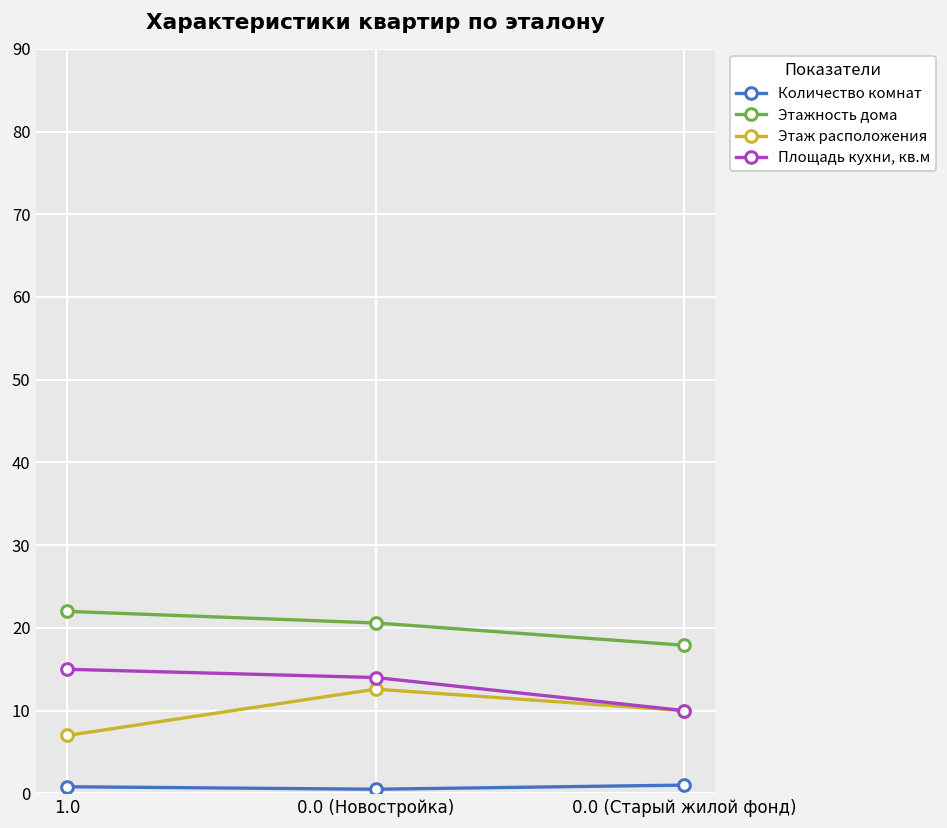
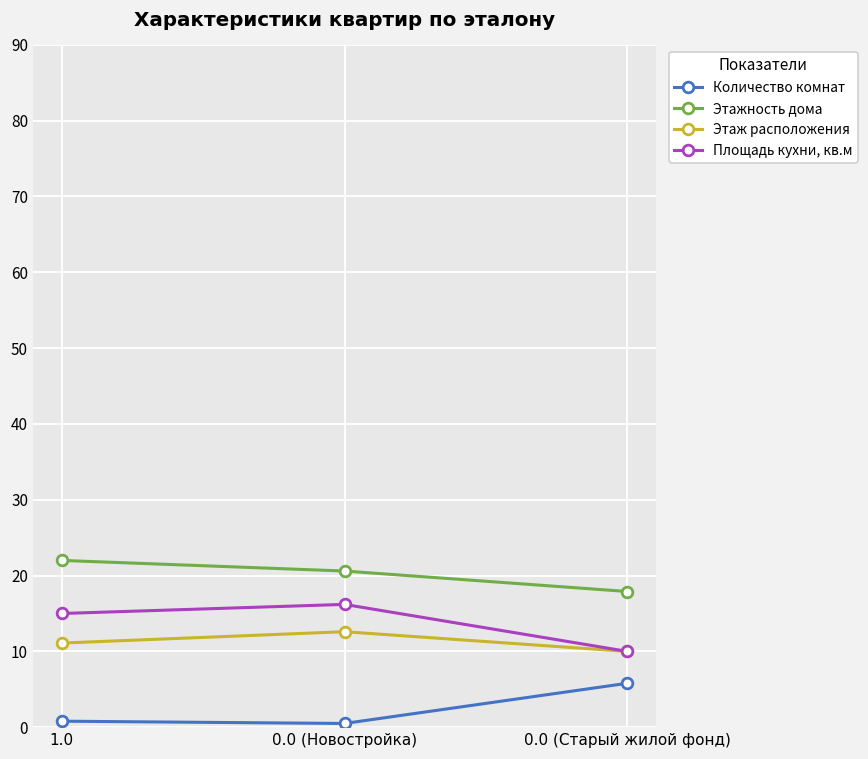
Этаж расположения, 1.0: 7 -> 11
Площадь кухни, кв.м, 0.0 (Новостройка): 14 -> 16
Количество комнат, 0.0 (Старый жилой фонд): 1 -> 6
